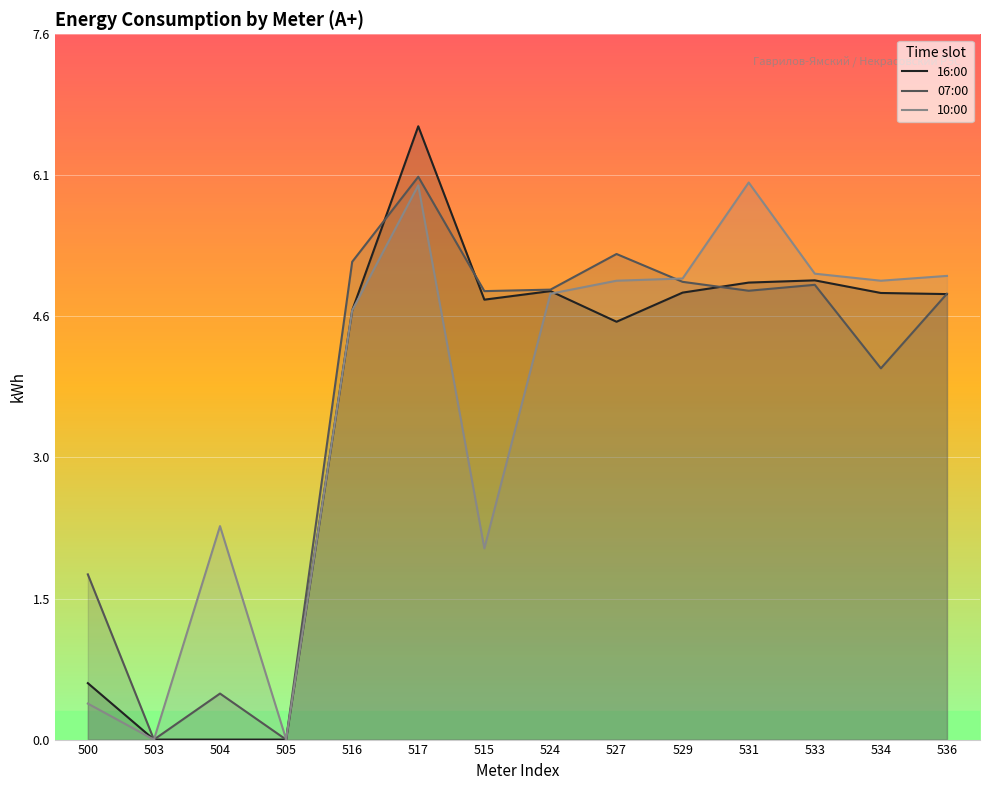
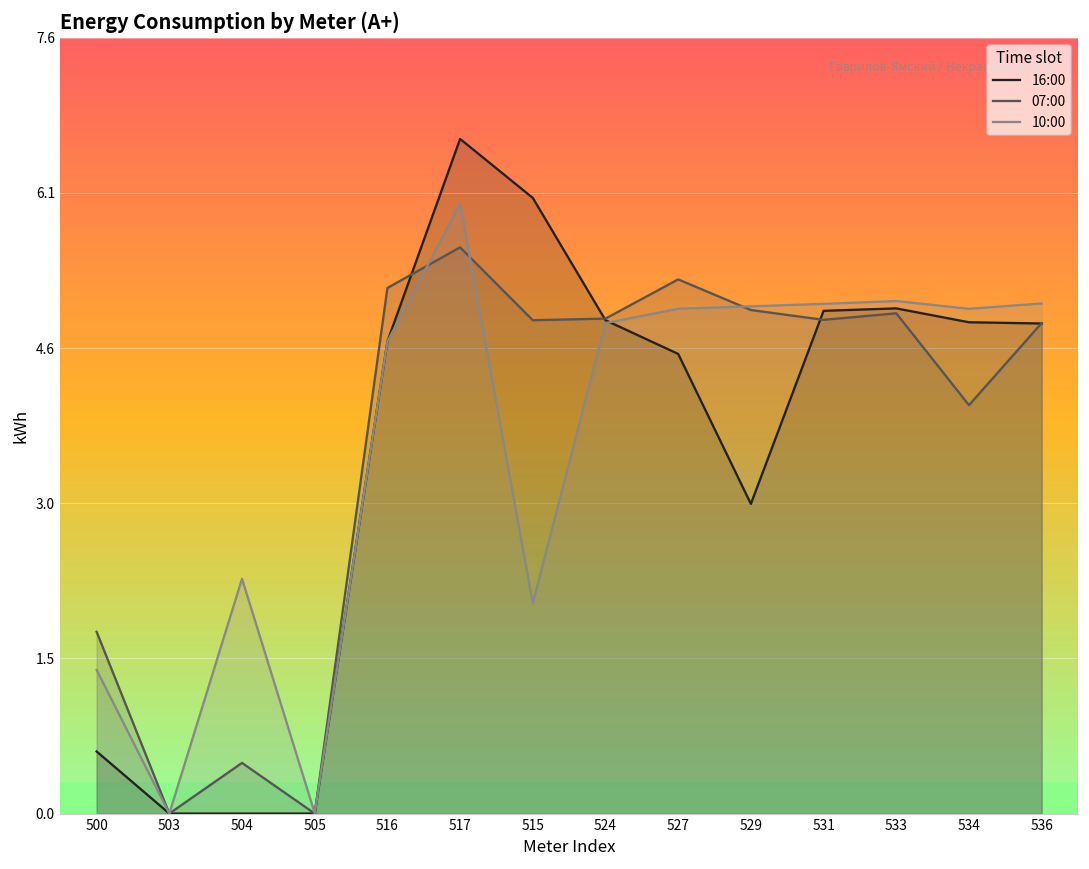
10:00, 500: 0.4 -> 1.4
07:00, 517: 6.1 -> 5.5
16:00, 515: 4.7 -> 6.0
16:00, 529: 4.8 -> 3.0
10:00, 531: 6.0 -> 5.0
